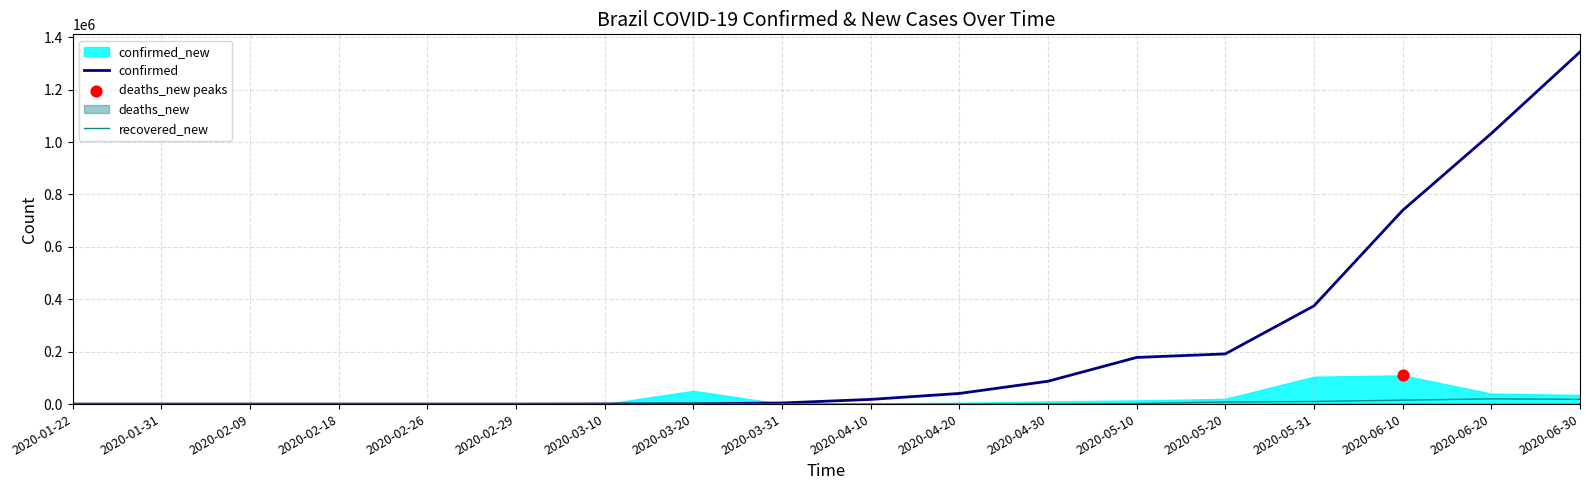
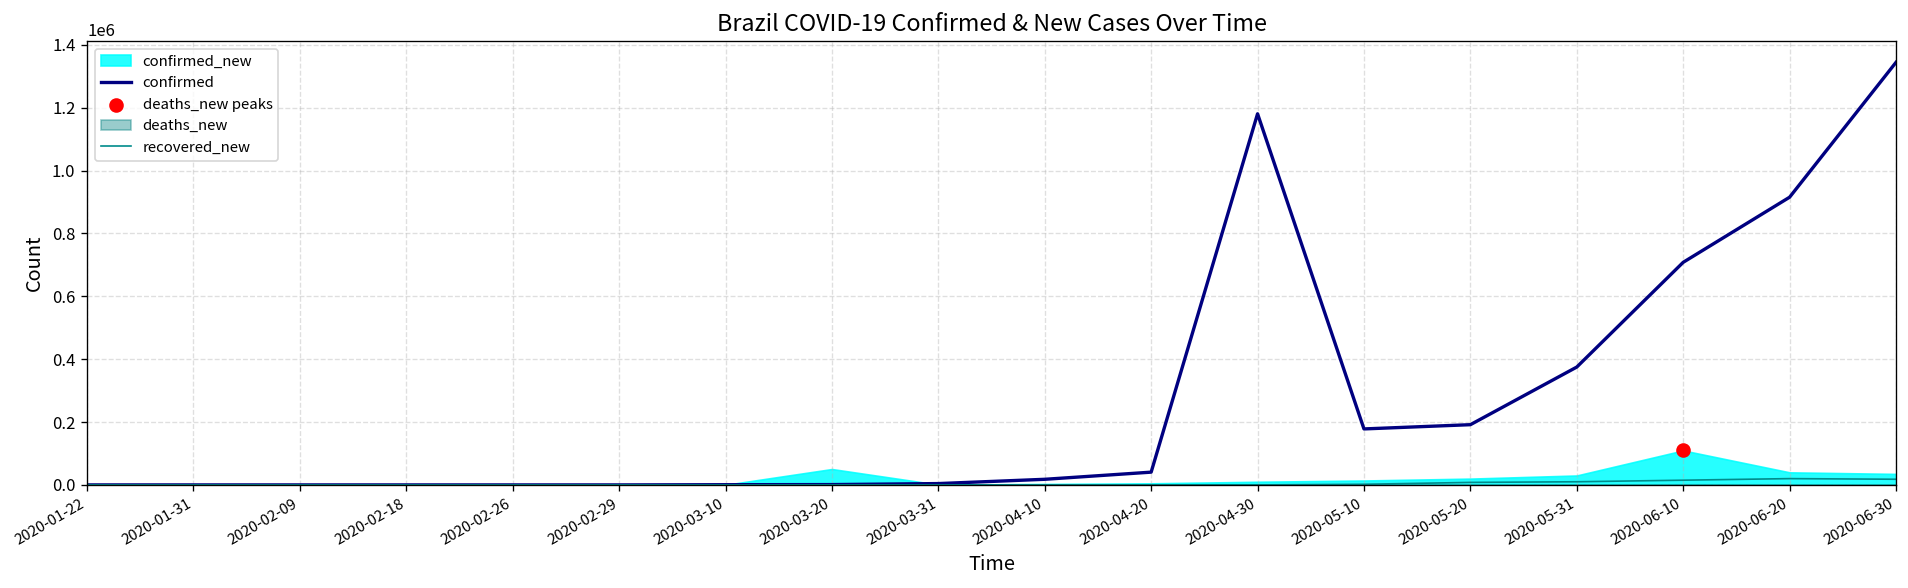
confirmed, 2020-04-30: 90000 -> 1180000
confirmed_new, 2020-05-31: 100000 -> 30000
confirmed, 2020-06-10: 740000 -> 710000
confirmed, 2020-06-20: 1030000 -> 920000
